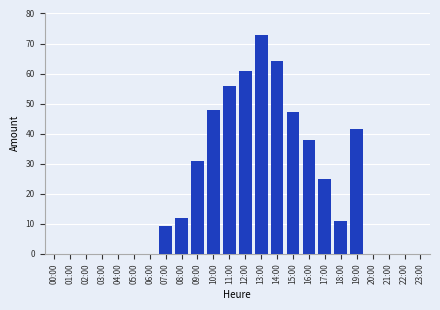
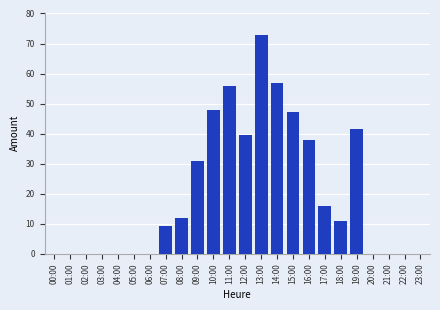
12:00: 61 -> 40
14:00: 64 -> 57
17:00: 25 -> 16
